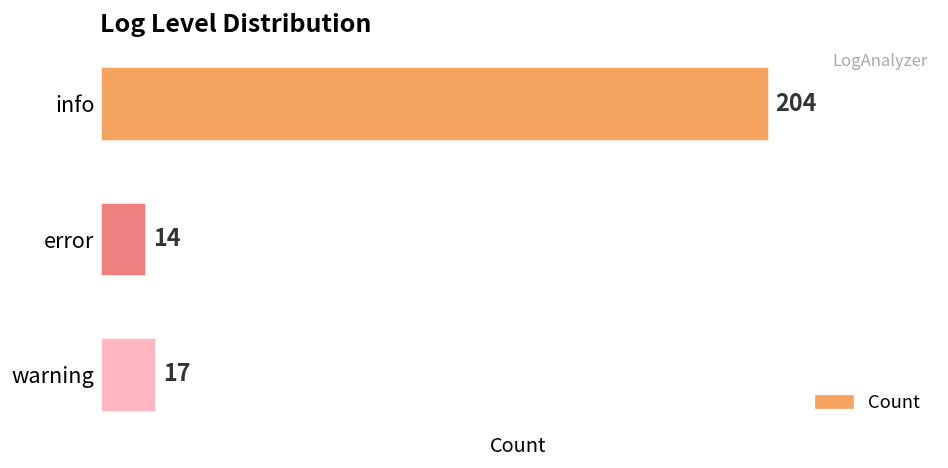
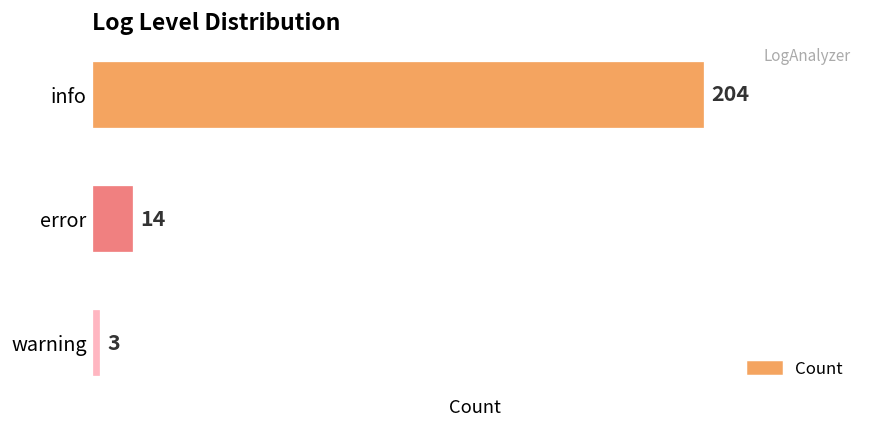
warning: 17 -> 3
